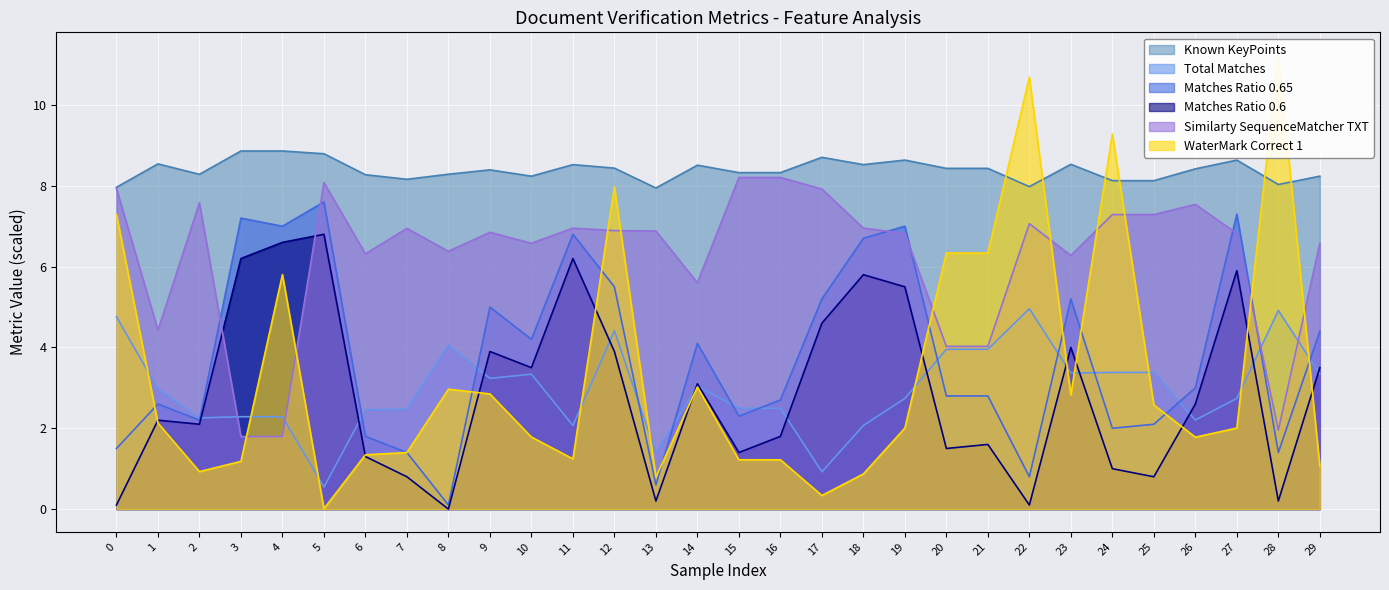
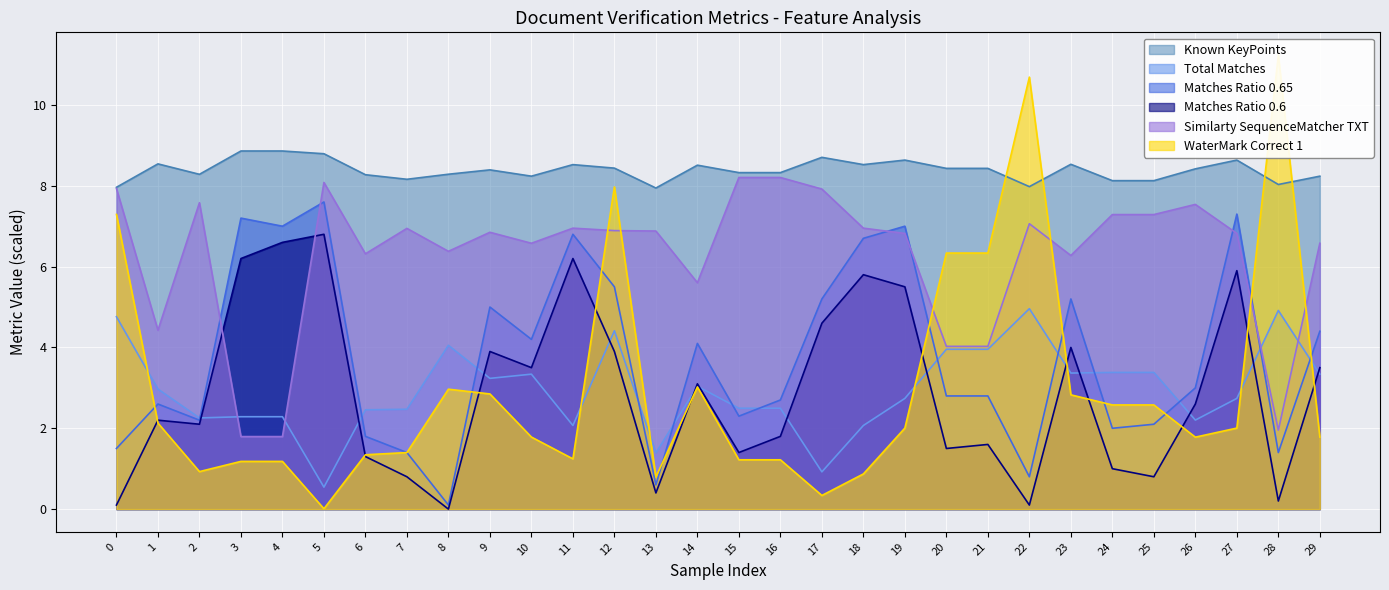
WaterMark Correct 1, 4: 5.8 -> 1.2
Matches Ratio 0.6, 13: 0.2 -> 0.4
WaterMark Correct 1, 24: 9.3 -> 2.6
WaterMark Correct 1, 29: 1.1 -> 1.8
